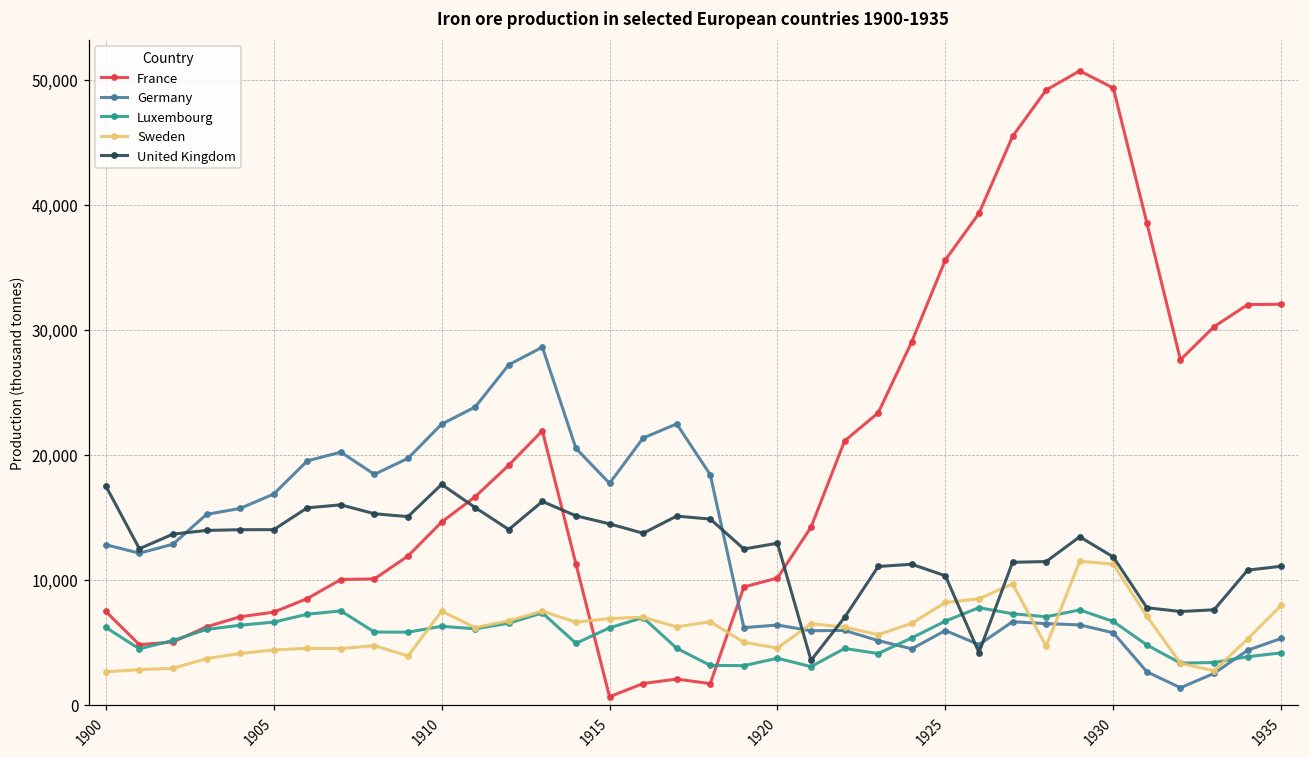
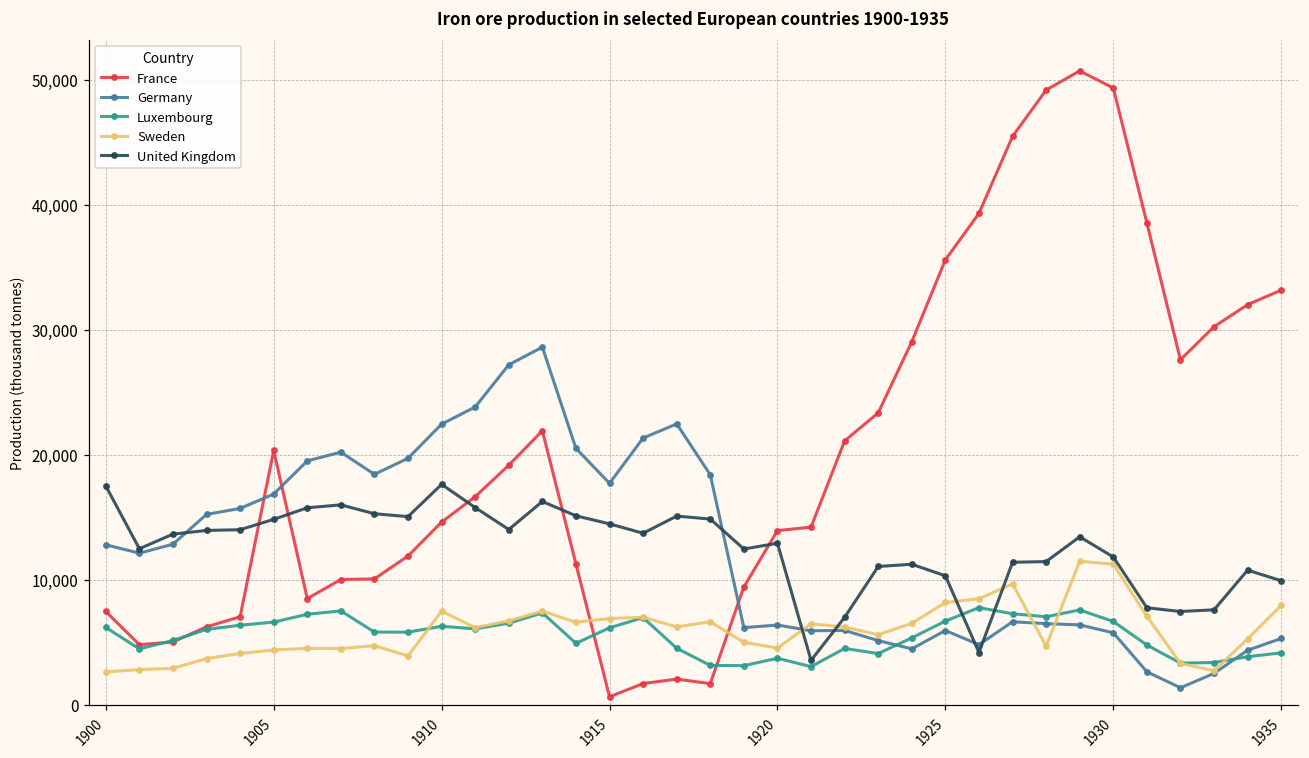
France, 1905: 7,400 -> 20,300
United Kingdom, 1905: 14,000 -> 14,800
France, 1920: 10,100 -> 13,900
France, 1935: 32,000 -> 33,200
United Kingdom, 1935: 11,100 -> 9,900
